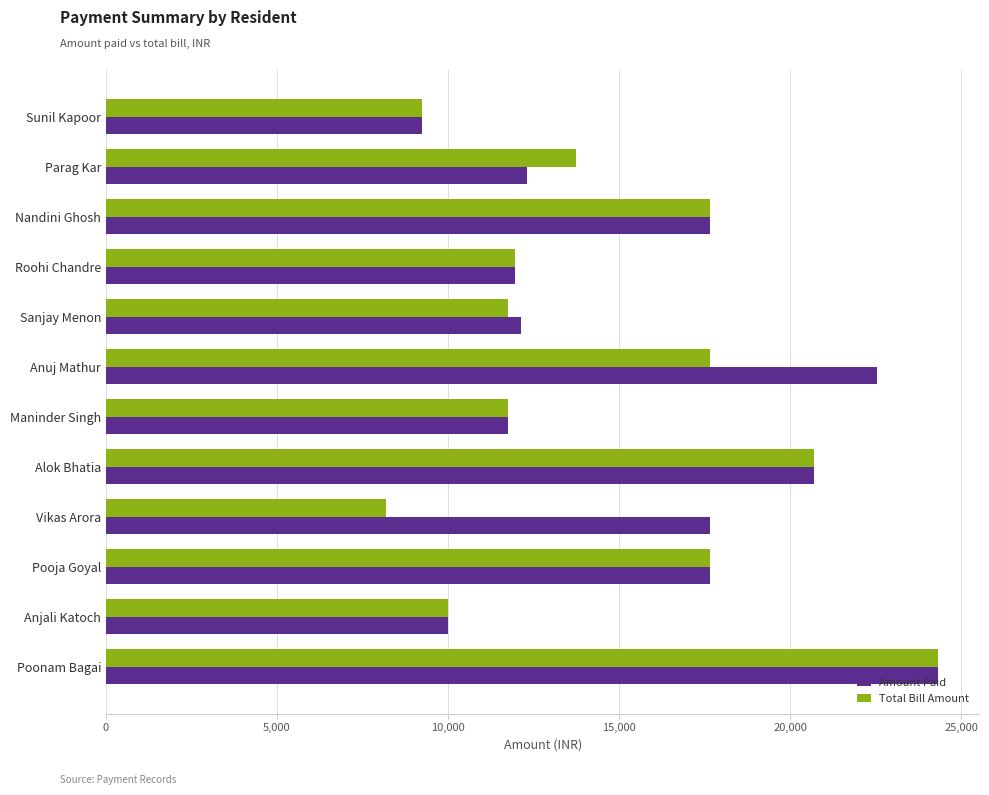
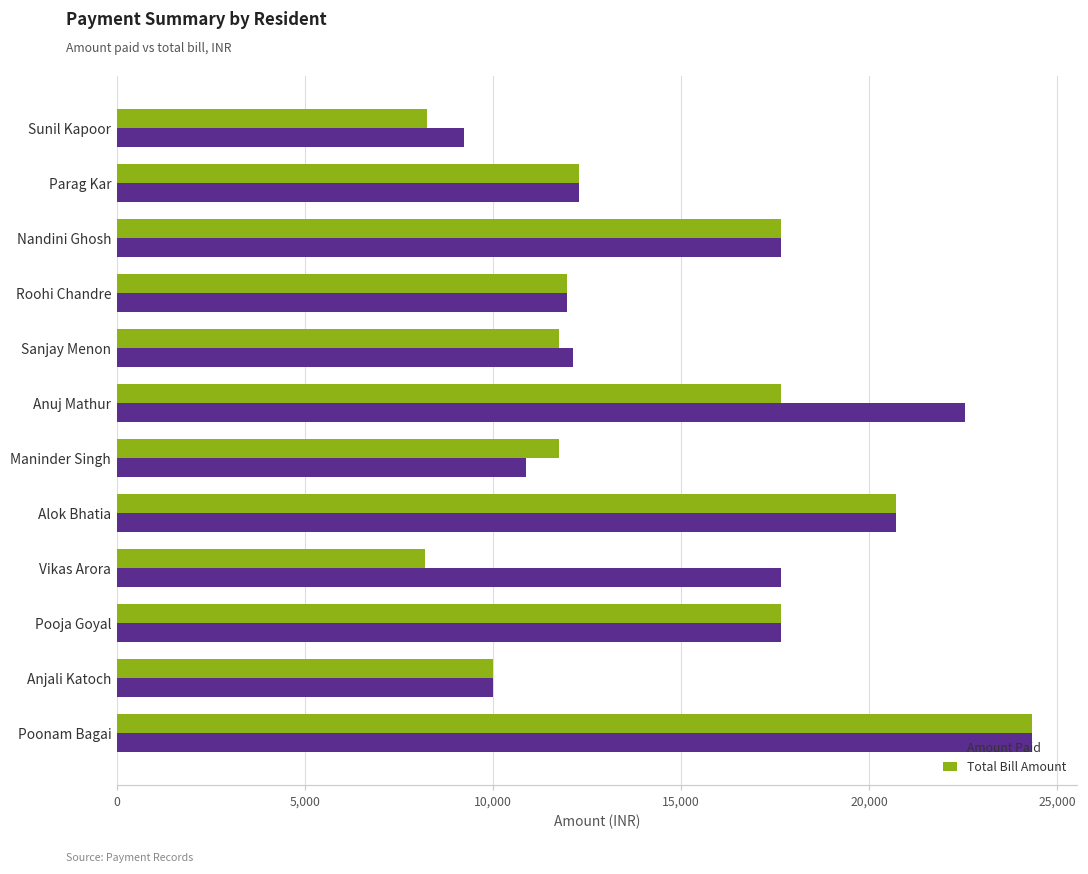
Total Bill Amount, Sunil Kapoor: 9,200 -> 8,300
Total Bill Amount, Parag Kar: 13,700 -> 12,300
Amount Paid, Maninder Singh: 11,800 -> 10,900
